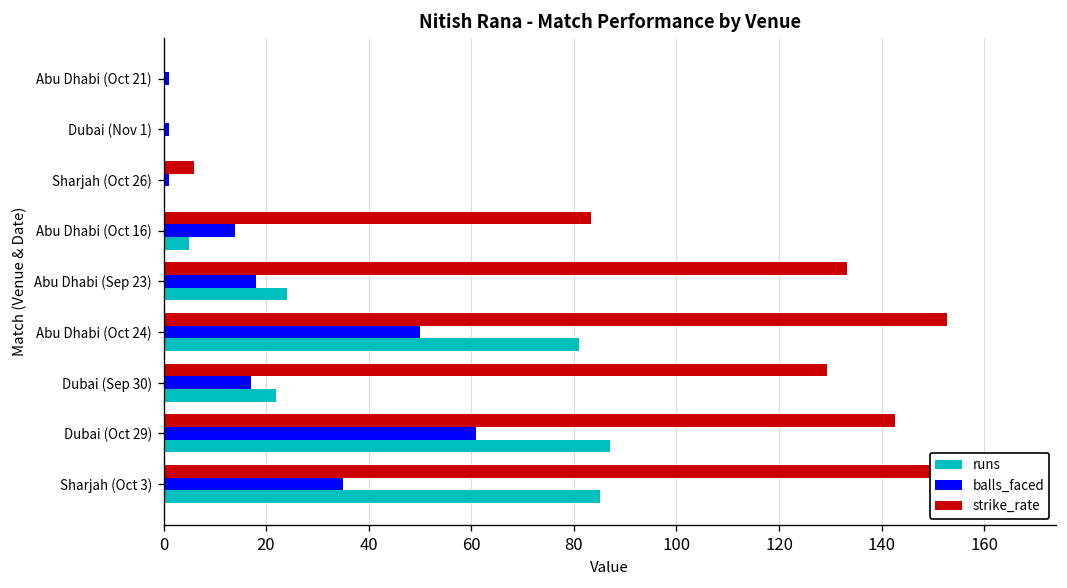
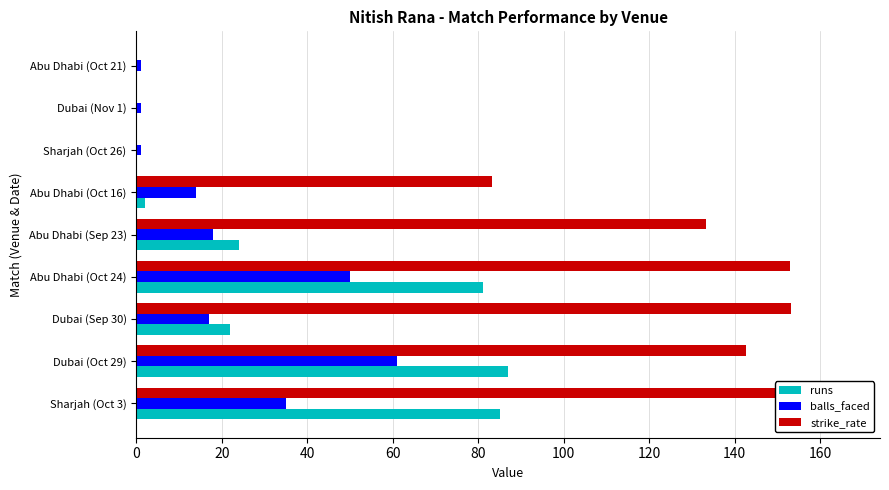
strike_rate, Sharjah (Oct 26): 6 -> 0
runs, Abu Dhabi (Oct 16): 5 -> 2
strike_rate, Dubai (Sep 30): 129 -> 153
